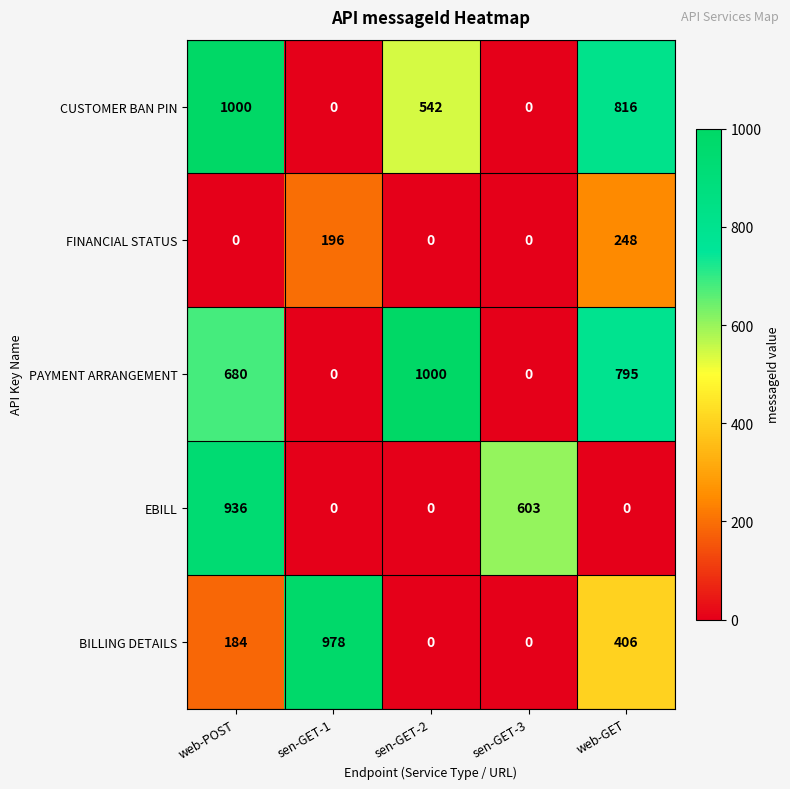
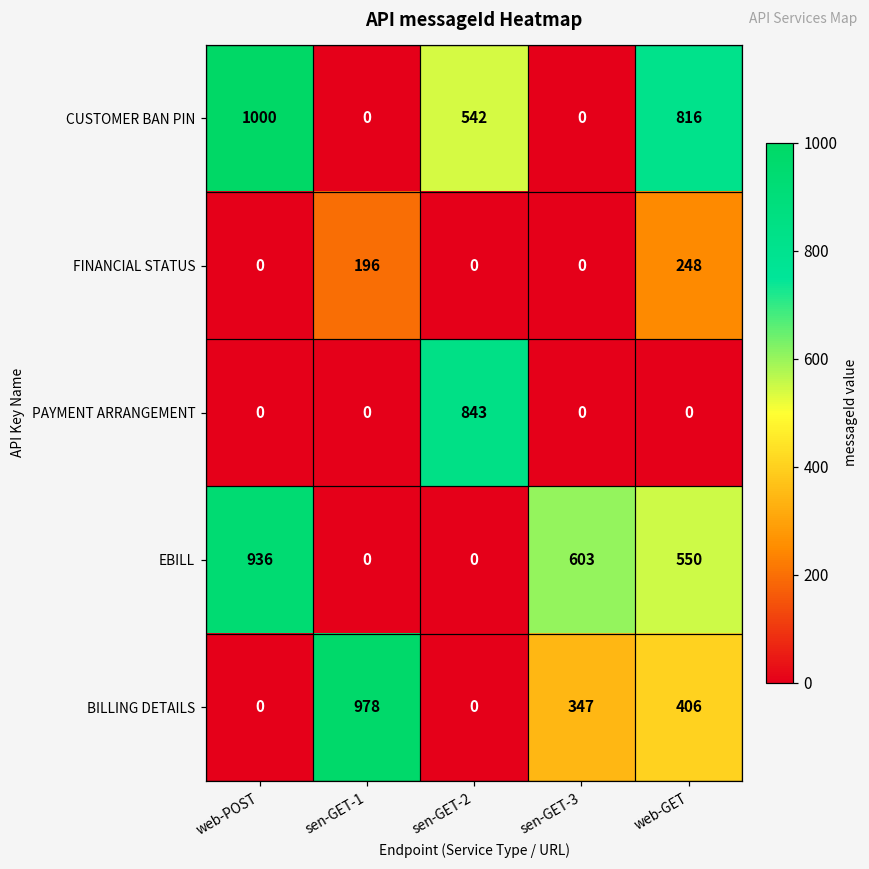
PAYMENT ARRANGEMENT, web-POST: 680 -> 0
PAYMENT ARRANGEMENT, sen-GET-2: 1000 -> 843
PAYMENT ARRANGEMENT, web-GET: 795 -> 0
EBILL, web-GET: 0 -> 550
BILLING DETAILS, web-POST: 184 -> 0
BILLING DETAILS, sen-GET-3: 0 -> 347
